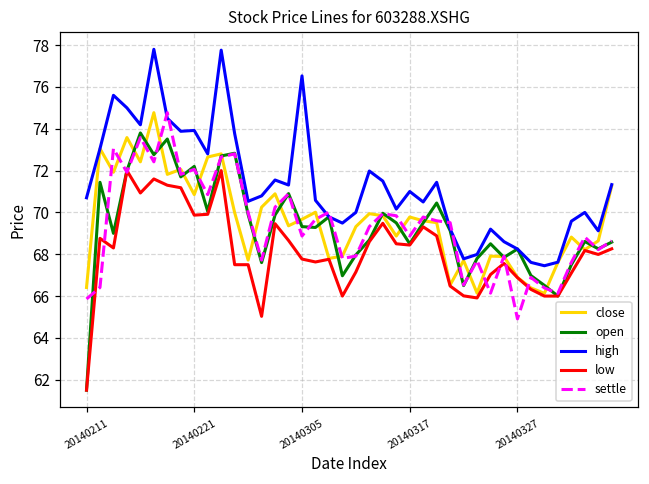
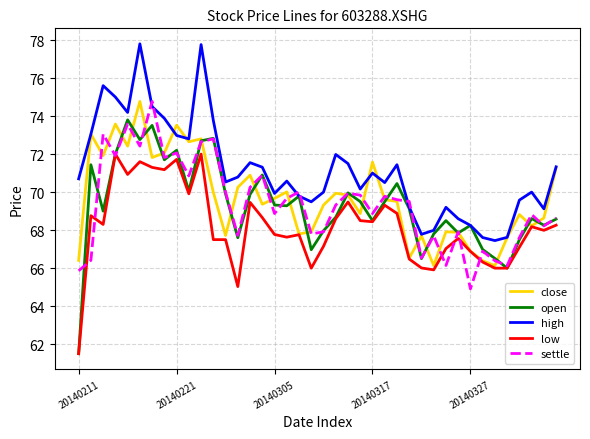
close, 20140221: 70.9 -> 73.5
high, 20140221: 73.9 -> 73.0
low, 20140221: 69.9 -> 71.7
high, 20140305: 76.5 -> 69.9
close, 20140317: 69.8 -> 71.6
